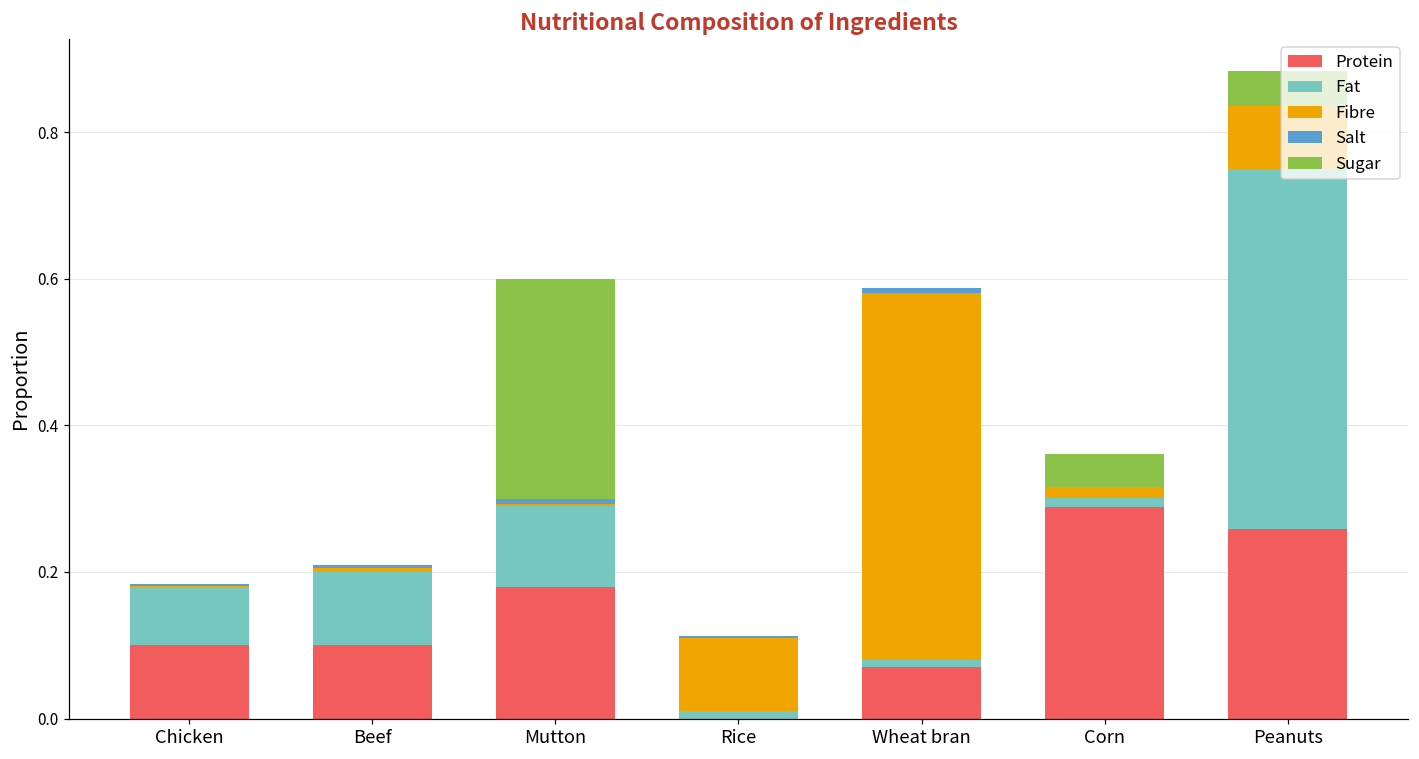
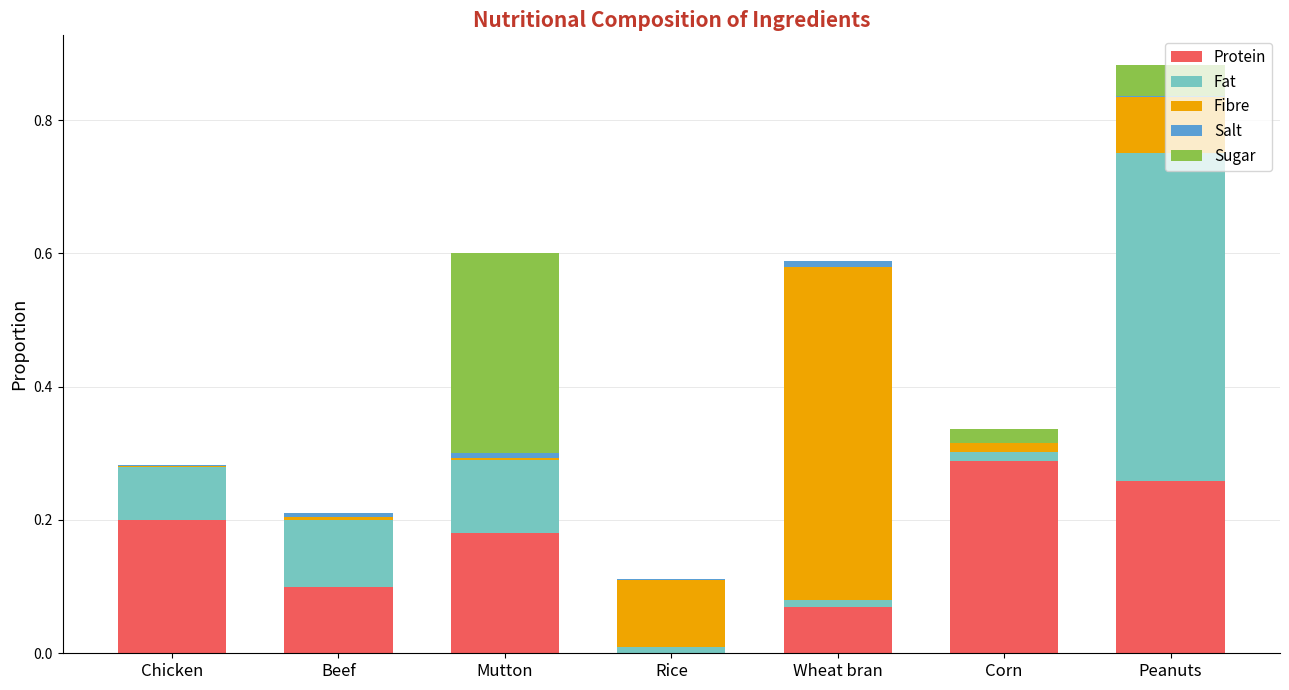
Protein, Chicken: 0.1 -> 0.2
Sugar, Corn: 0.04 -> 0.02
